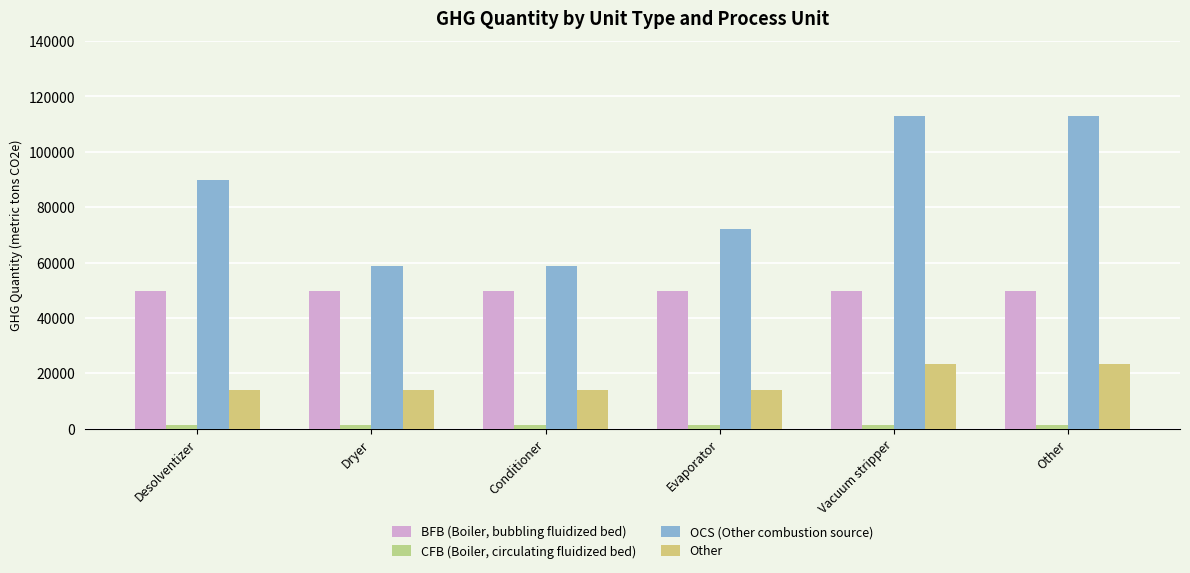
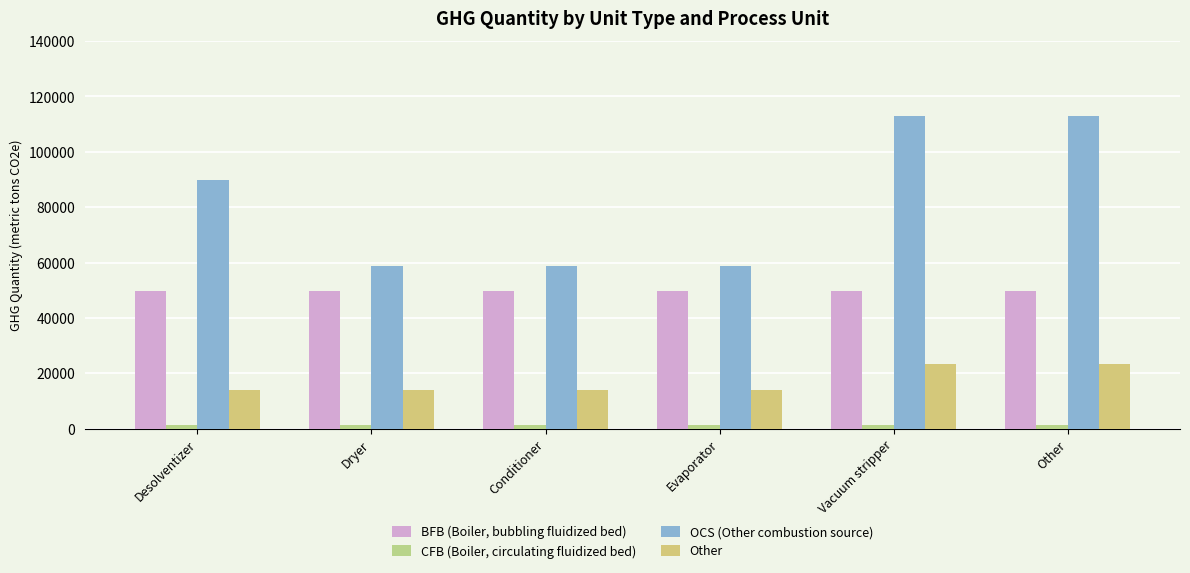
OCS (Other combustion source), Evaporator: 72000 -> 59000
